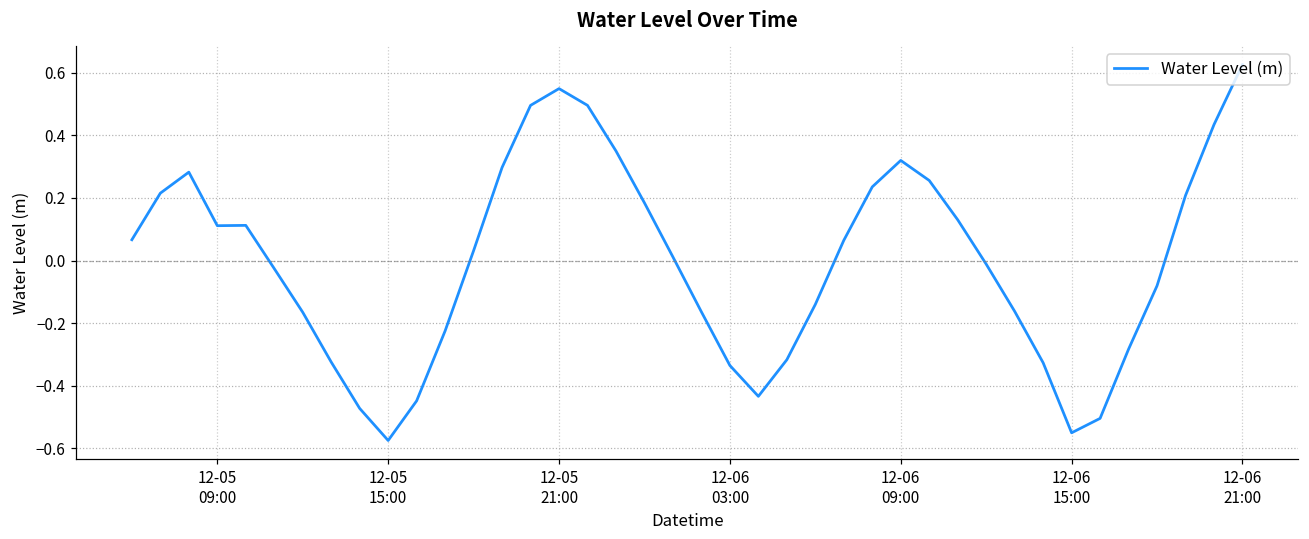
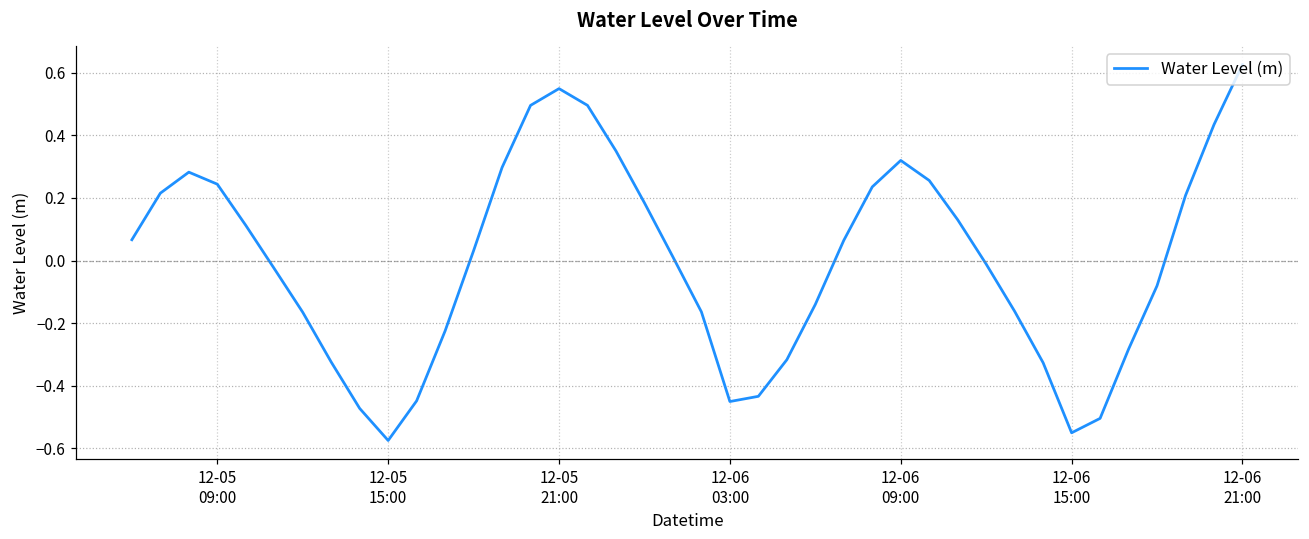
12-05 09:00: 0.11 -> 0.24
12-06 03:00: -0.34 -> -0.45
